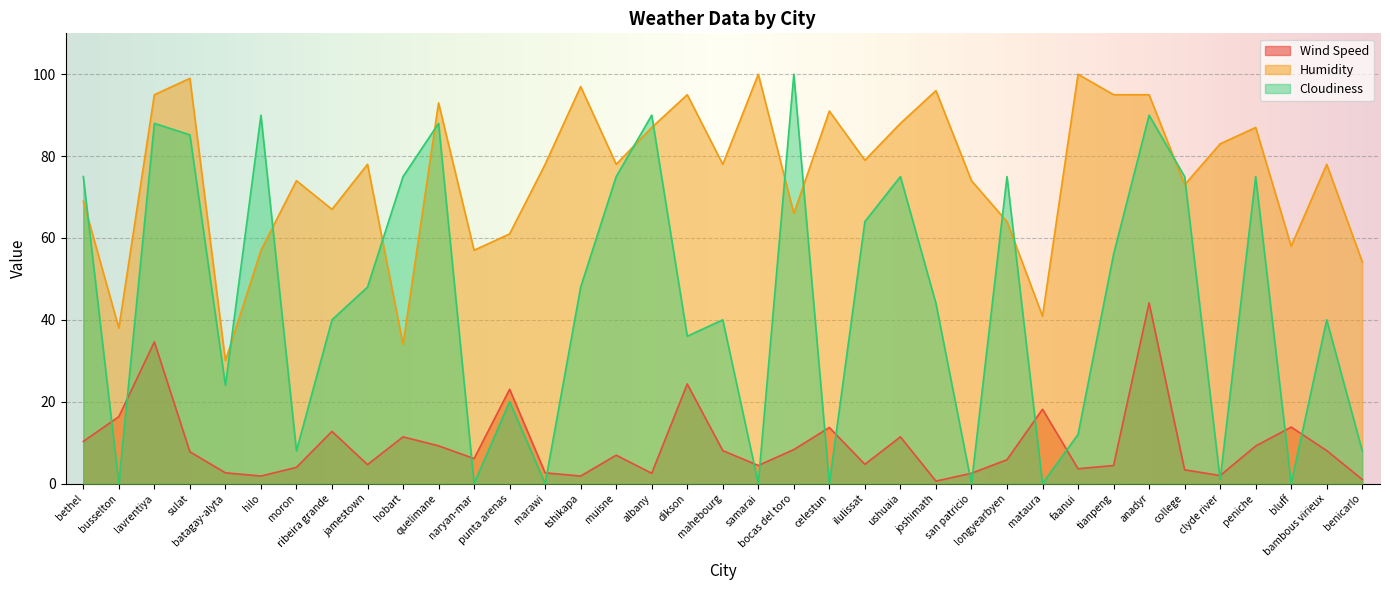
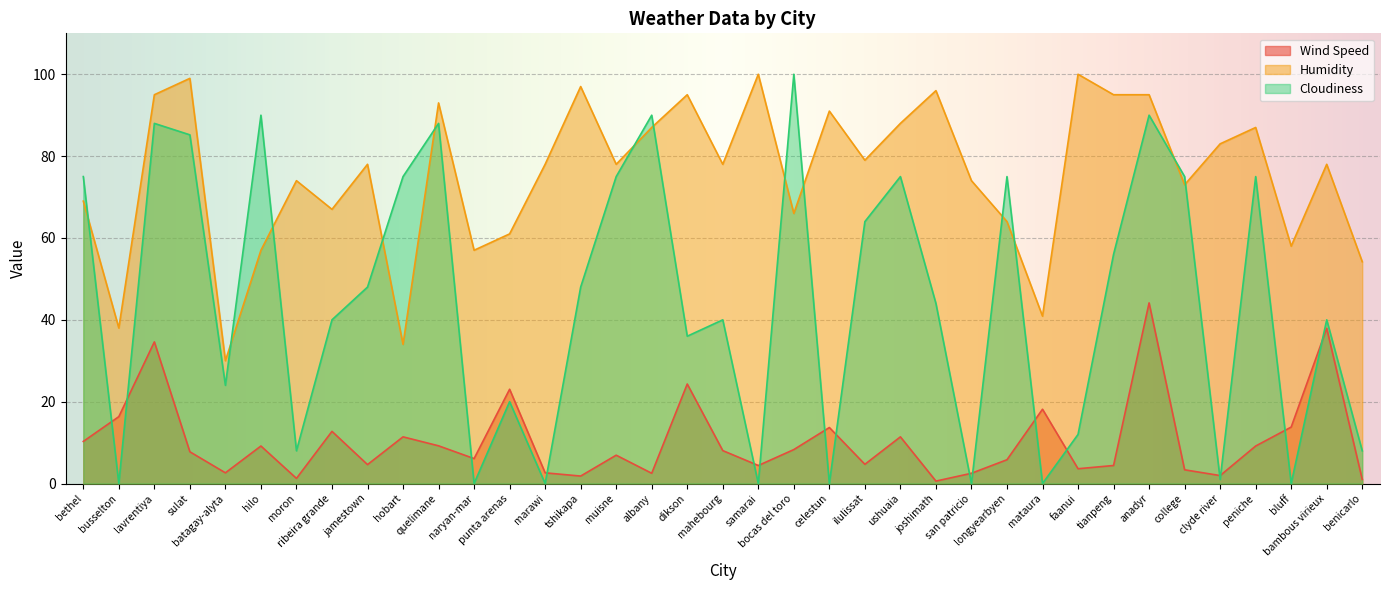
Wind Speed, hilo: 2 -> 9
Wind Speed, moron: 4 -> 1
Wind Speed, bambous virieux: 8 -> 38
